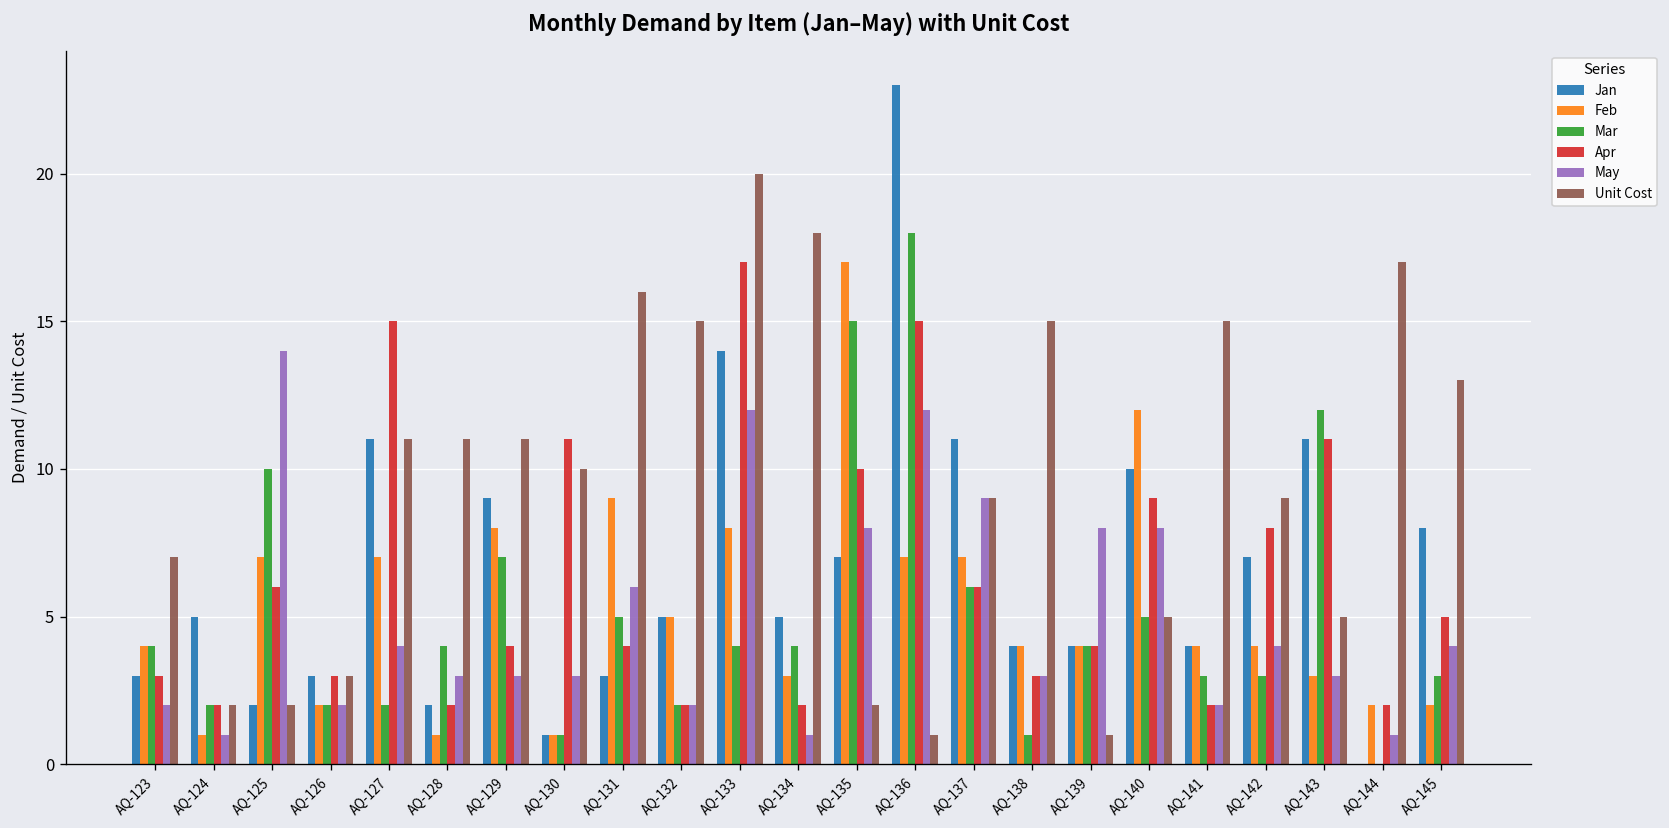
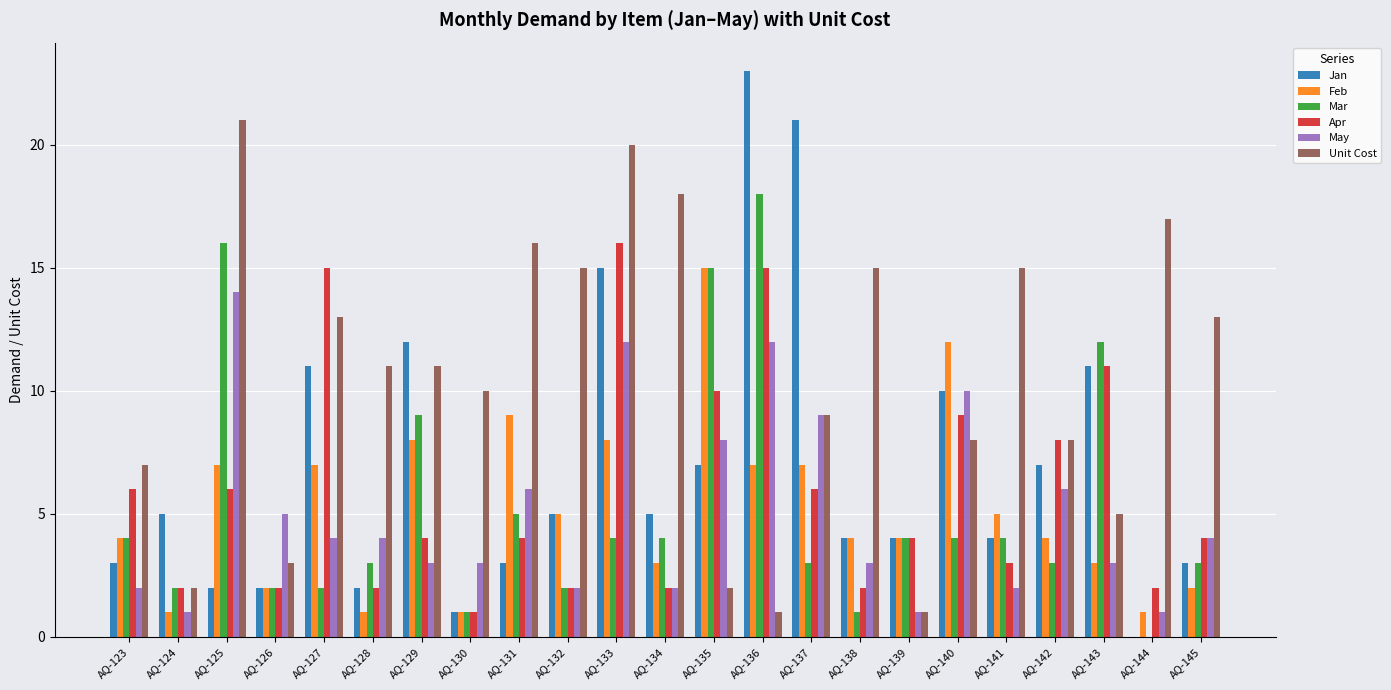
Apr, AQ-123: 3 -> 6
Mar, AQ-125: 10 -> 16
Unit Cost, AQ-125: 2 -> 21
Jan, AQ-126: 3 -> 2
Apr, AQ-126: 3 -> 2
May, AQ-126: 2 -> 5
Unit Cost, AQ-127: 11 -> 13
Mar, AQ-128: 4 -> 3
May, AQ-128: 3 -> 4
Jan, AQ-129: 9 -> 12
Mar, AQ-129: 7 -> 9
Apr, AQ-130: 11 -> 1
Jan, AQ-133: 14 -> 15
Apr, AQ-133: 17 -> 16
May, AQ-134: 1 -> 2
Feb, AQ-135: 17 -> 15
Jan, AQ-137: 11 -> 21
Mar, AQ-137: 6 -> 3
Apr, AQ-138: 3 -> 2
May, AQ-139: 8 -> 1
Mar, AQ-140: 5 -> 4
May, AQ-140: 8 -> 10
Unit Cost, AQ-140: 5 -> 8
Feb, AQ-141: 4 -> 5
Mar, AQ-141: 3 -> 4
Apr, AQ-141: 2 -> 3
May, AQ-142: 4 -> 6
Unit Cost, AQ-142: 9 -> 8
Feb, AQ-144: 2 -> 1
Jan, AQ-145: 8 -> 3
Apr, AQ-145: 5 -> 4
